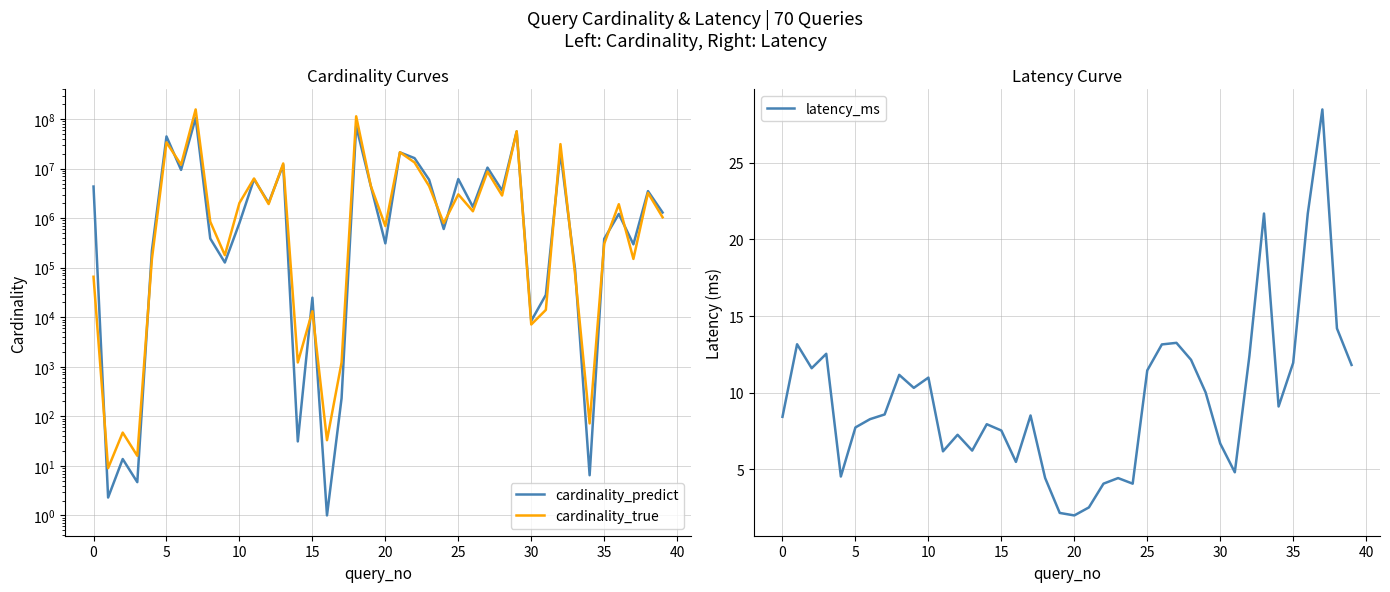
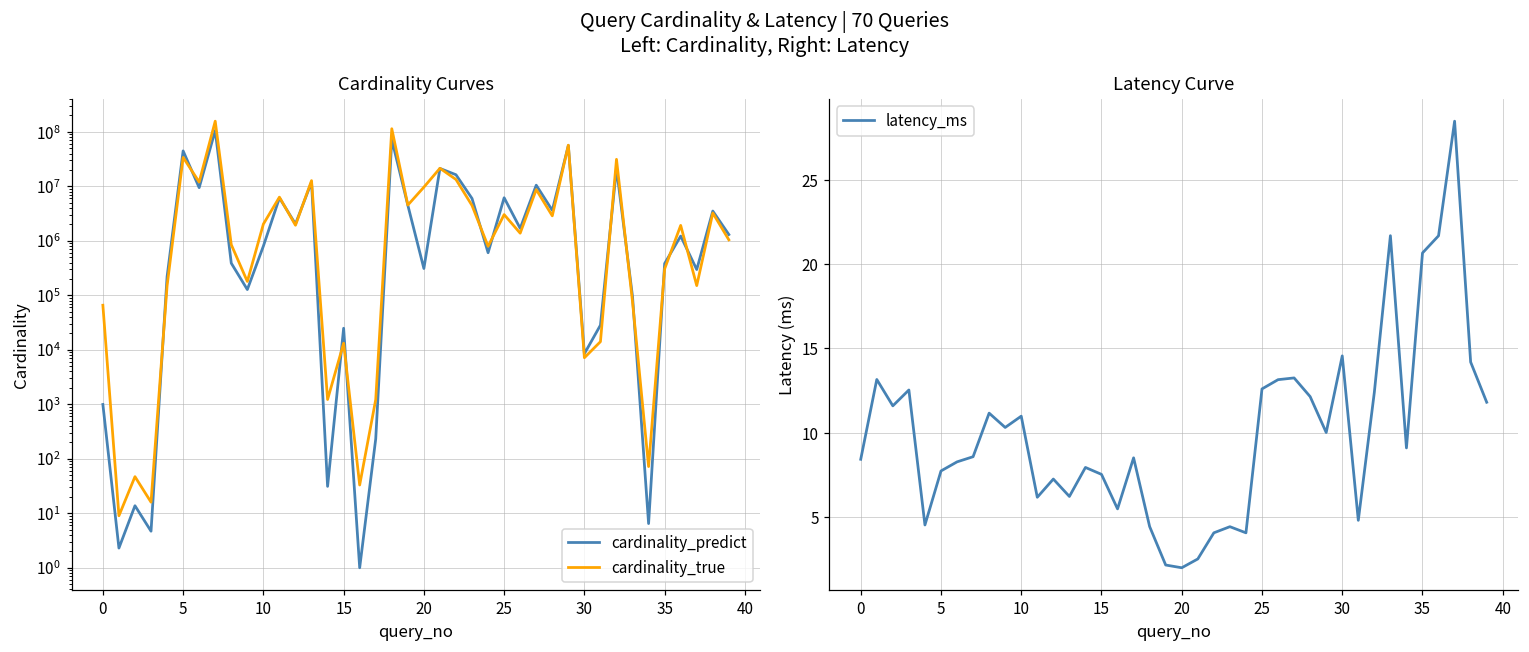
Cardinality Curves, cardinality_predict, 0: 4000000 -> 1000
Cardinality Curves, cardinality_true, 20: 700000 -> 10000000
Latency Curve, 25: 11.5 -> 12.6
Latency Curve, 30: 6.7 -> 14.6
Latency Curve, 35: 11.9 -> 20.7
